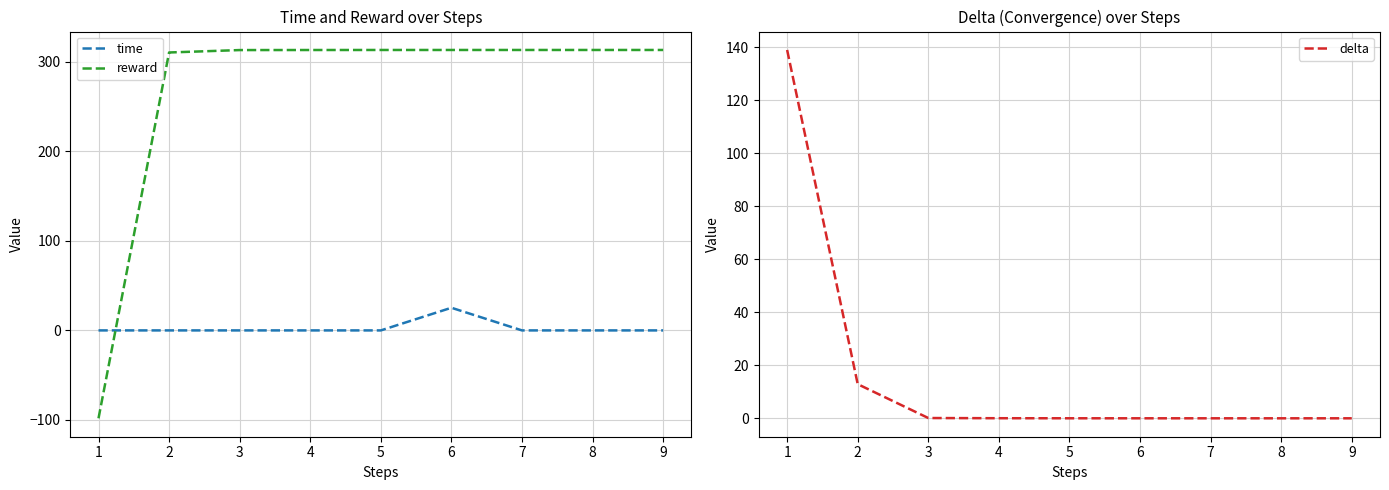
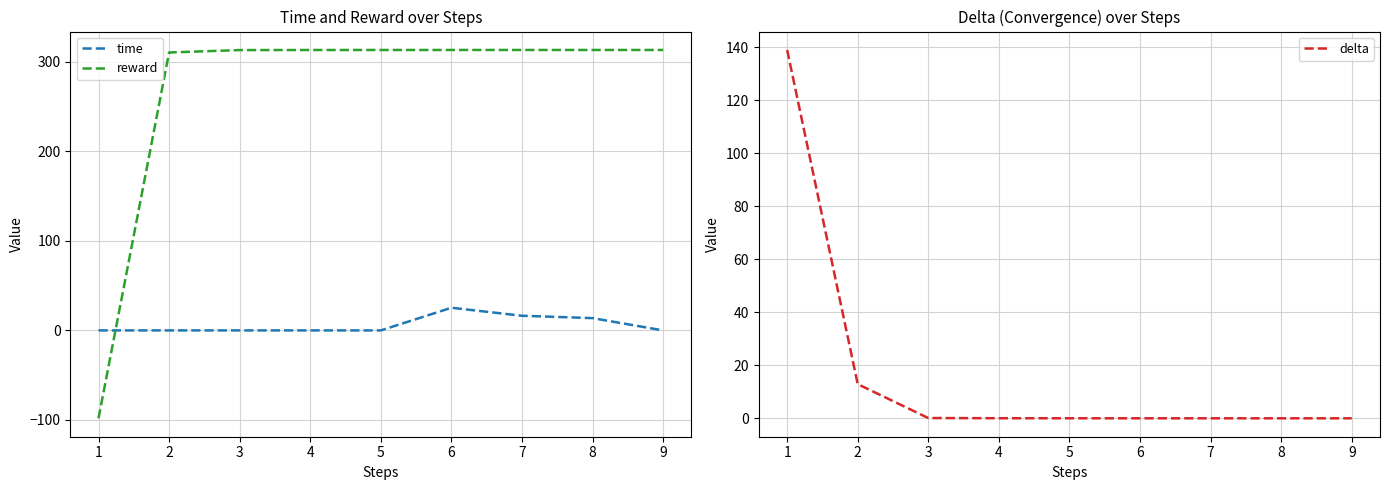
Time and Reward over Steps, time, 7: 0 -> 20
Time and Reward over Steps, time, 8: 0 -> 10
